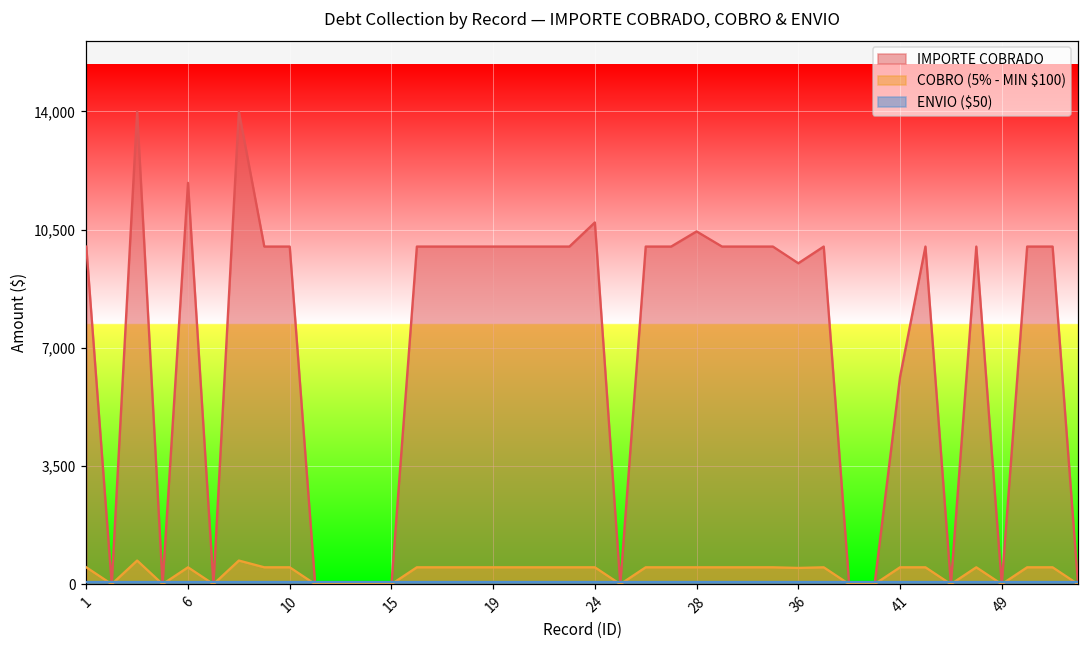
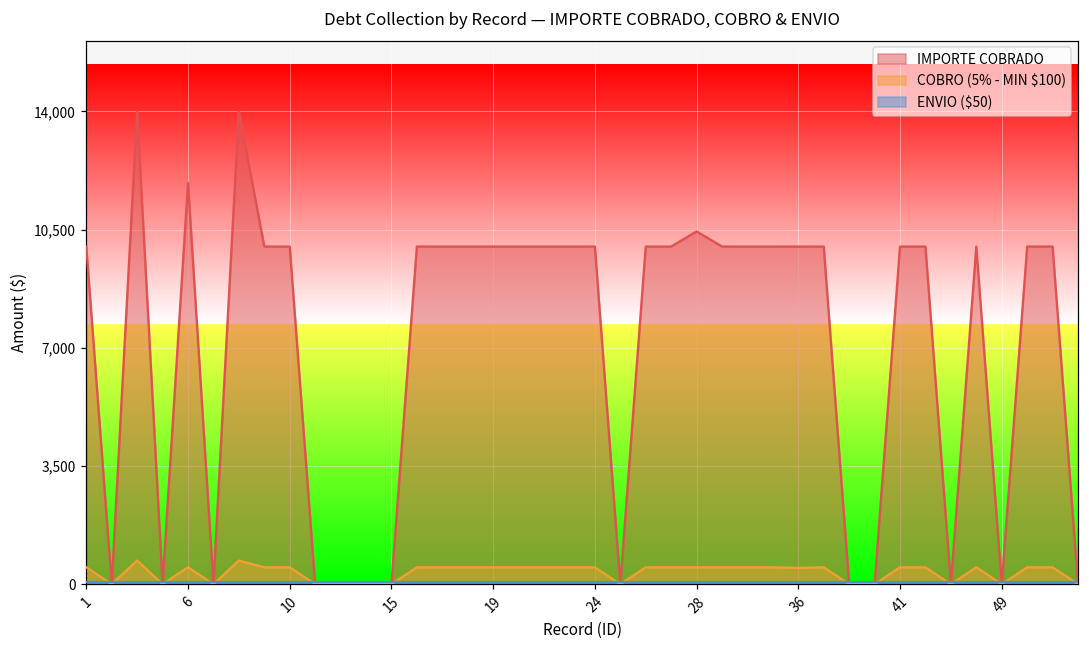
IMPORTE COBRADO, 24: 10,700 -> 10,000
IMPORTE COBRADO, 36: 9,500 -> 10,000
IMPORTE COBRADO, 41: 6,100 -> 10,000
